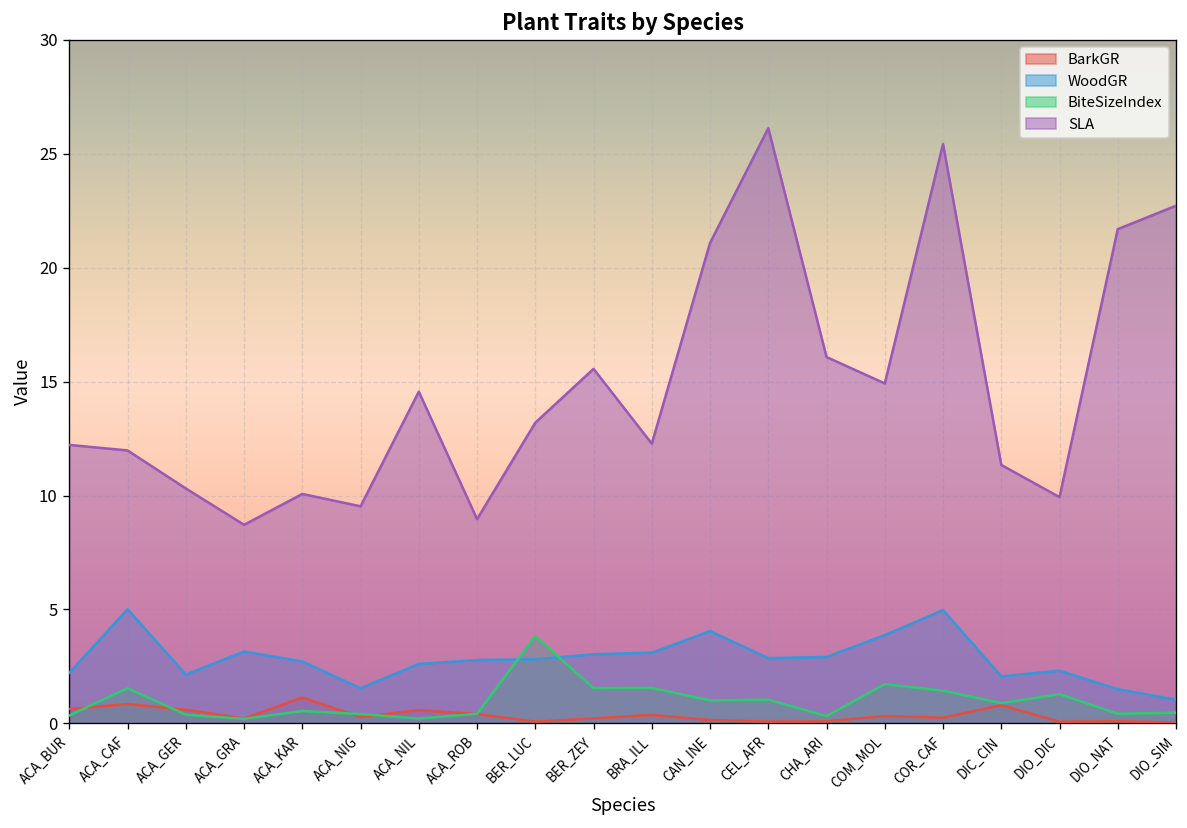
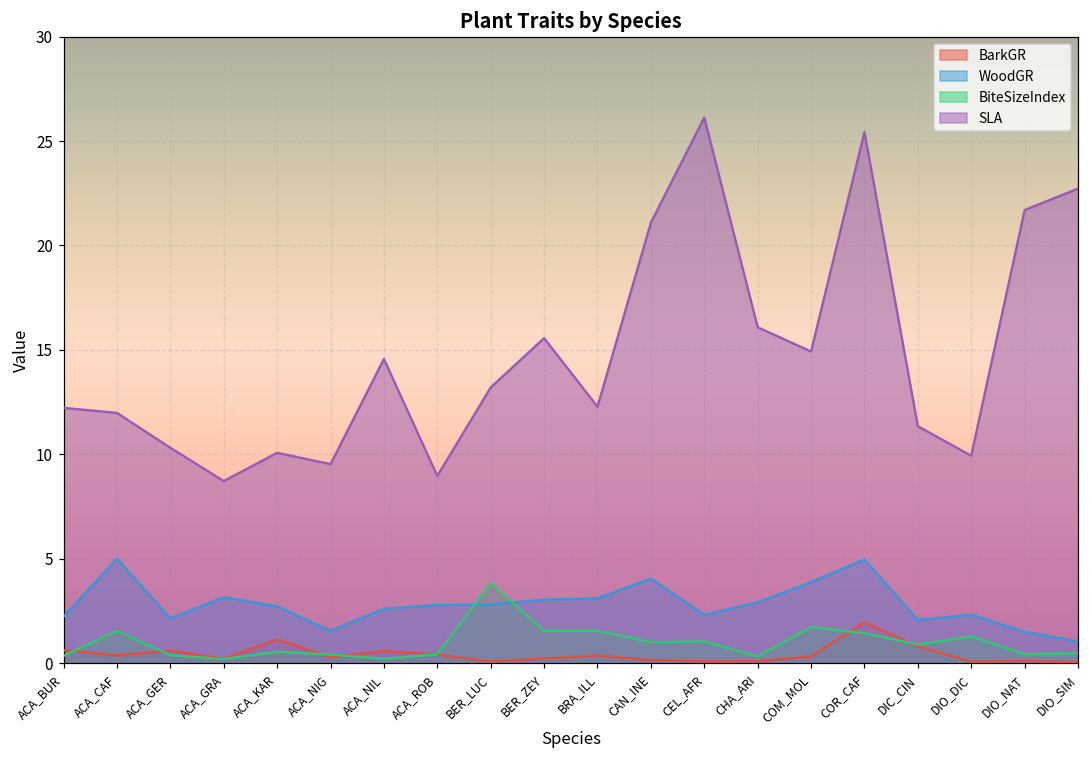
BarkGR, ACA_CAF: 0.8 -> 0.4
WoodGR, CEL_AFR: 2.9 -> 2.3
BarkGR, COR_CAF: 0.2 -> 2.0
